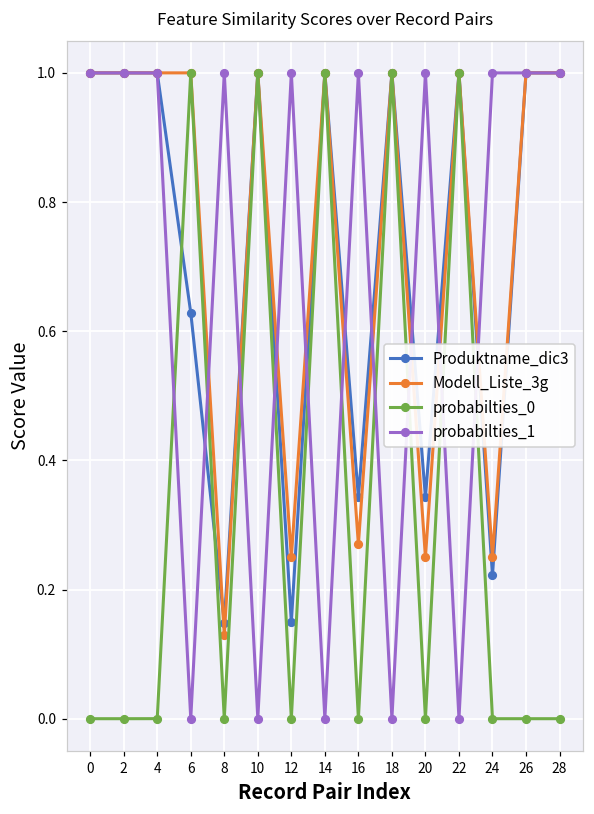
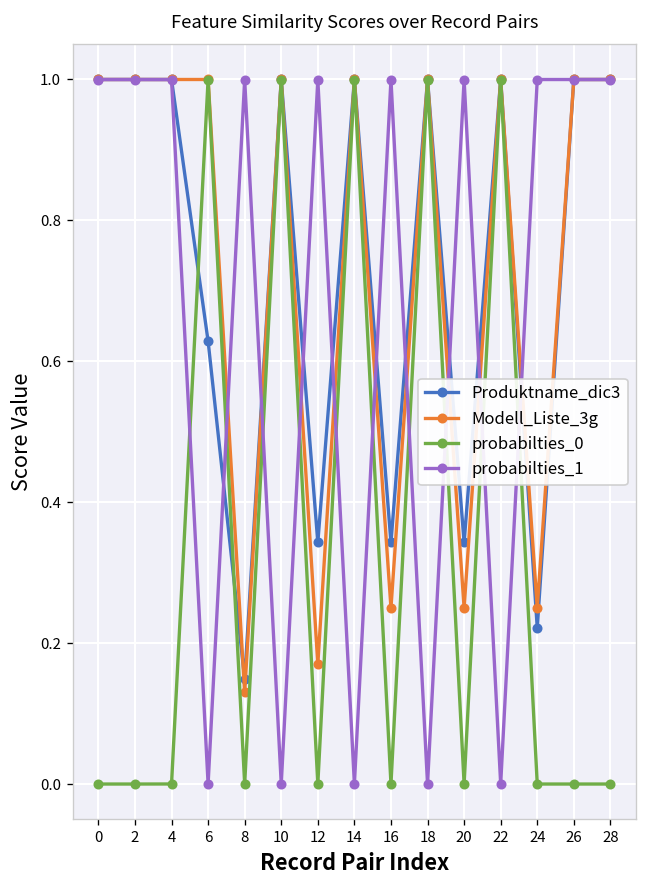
Produktname_dic3, 12: 0.15 -> 0.34
Modell_Liste_3g, 12: 0.25 -> 0.17
Modell_Liste_3g, 16: 0.27 -> 0.25
